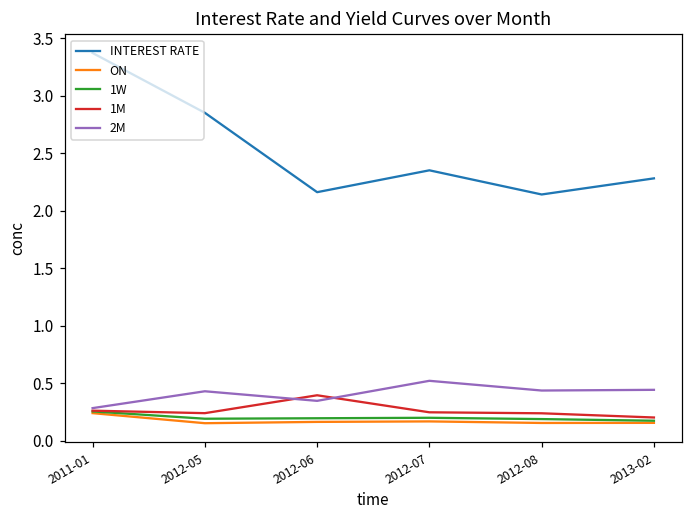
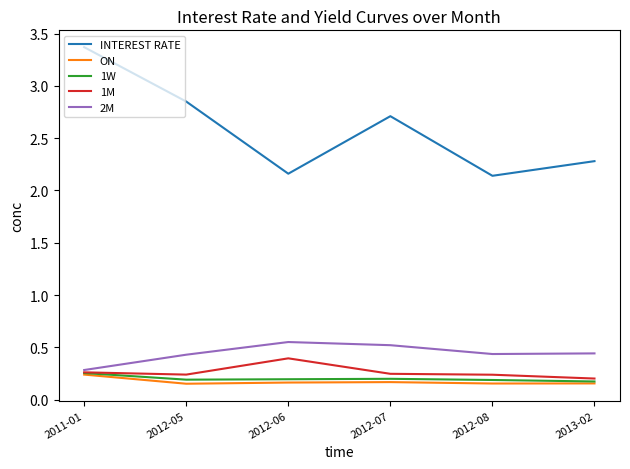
2M, 2012-06: 0.35 -> 0.55
INTEREST RATE, 2012-07: 2.35 -> 2.71
